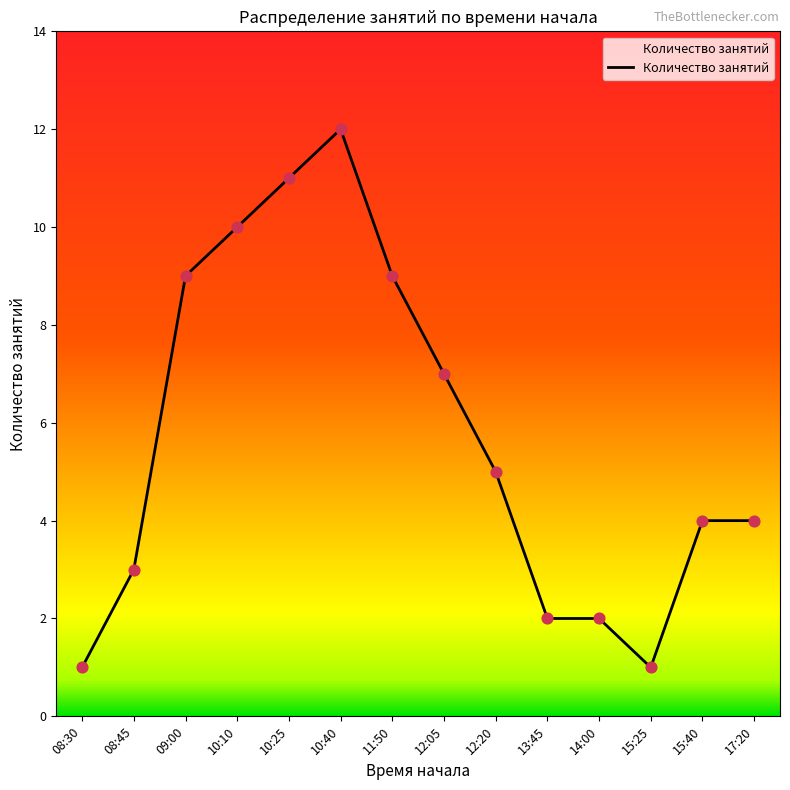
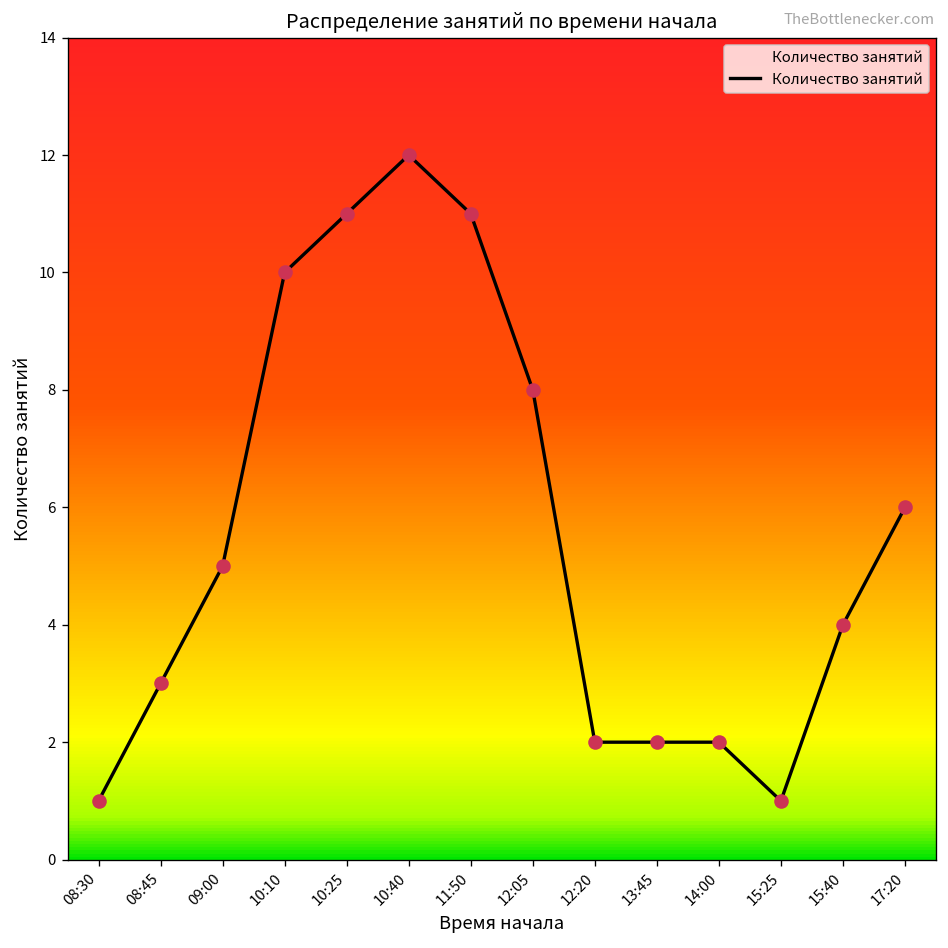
09:00: 9 -> 5
11:50: 9 -> 11
12:05: 7 -> 8
12:20: 5 -> 2
17:20: 4 -> 6
